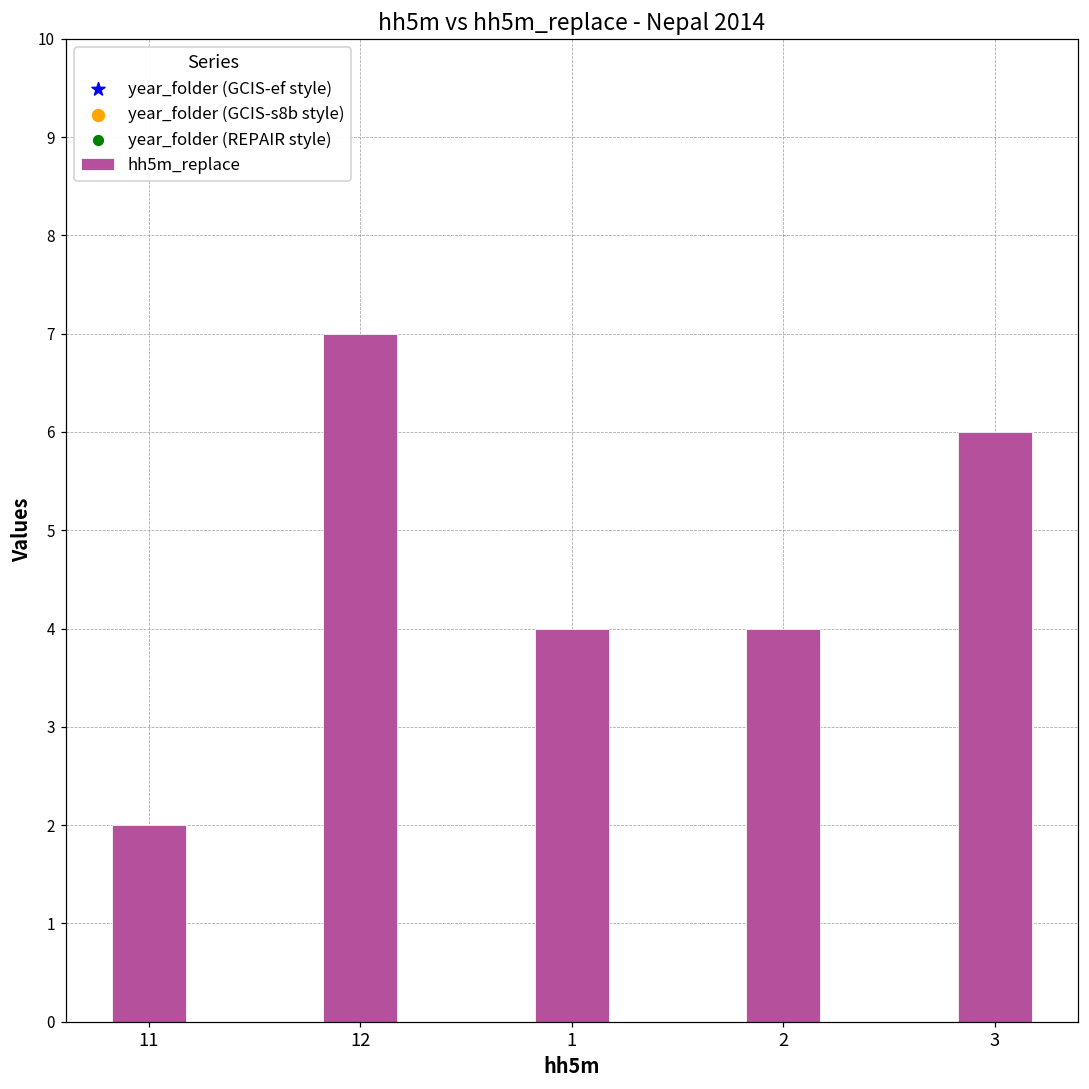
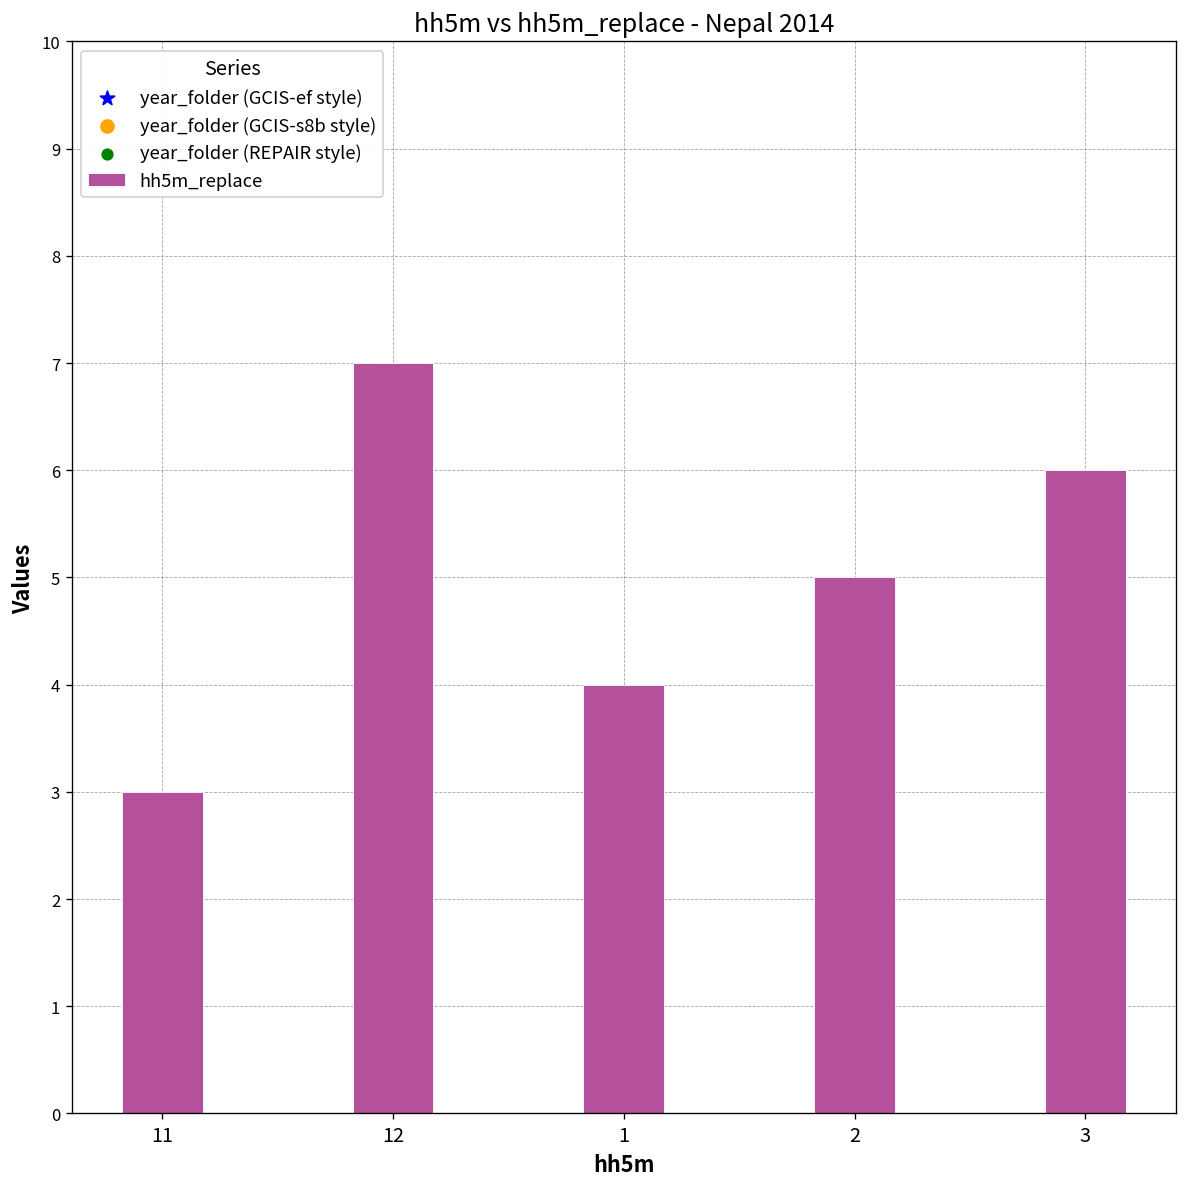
hh5m_replace, 11: 2 -> 3
hh5m_replace, 2: 4 -> 5
